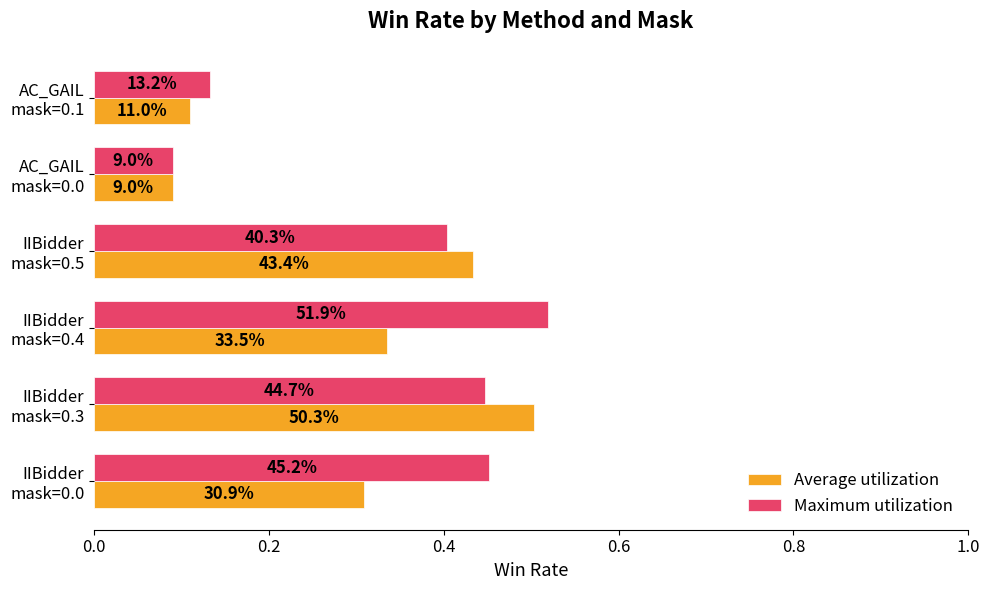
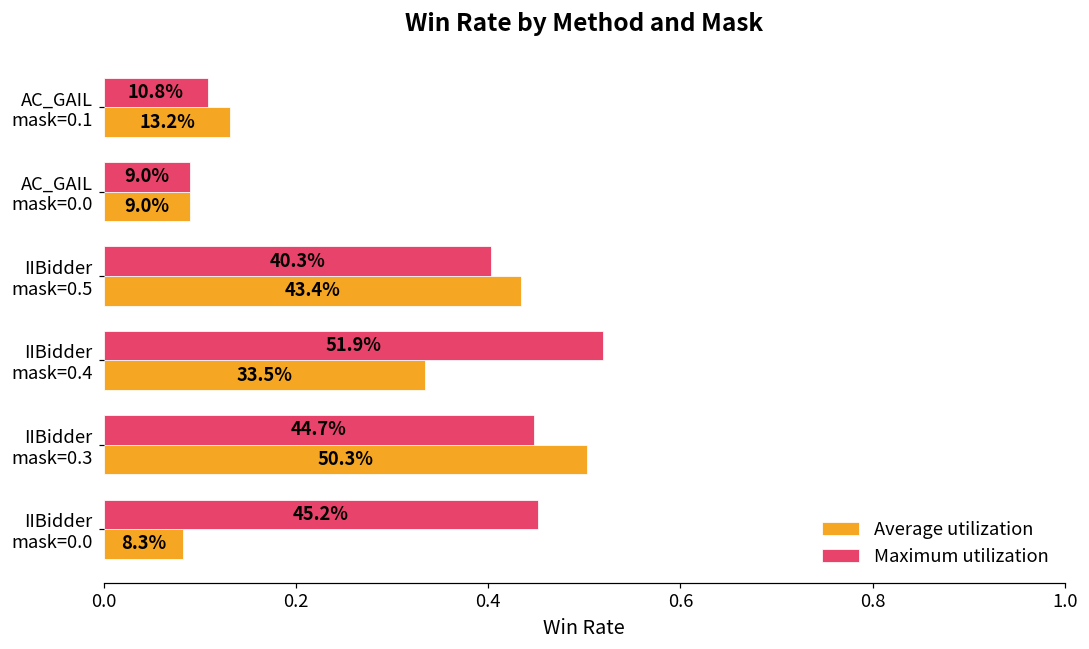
Maximum utilization, AC_GAIL mask=0.1: 13.2% -> 10.8%
Average utilization, AC_GAIL mask=0.1: 11.0% -> 13.2%
Average utilization, IIBidder mask=0.0: 30.9% -> 8.3%
